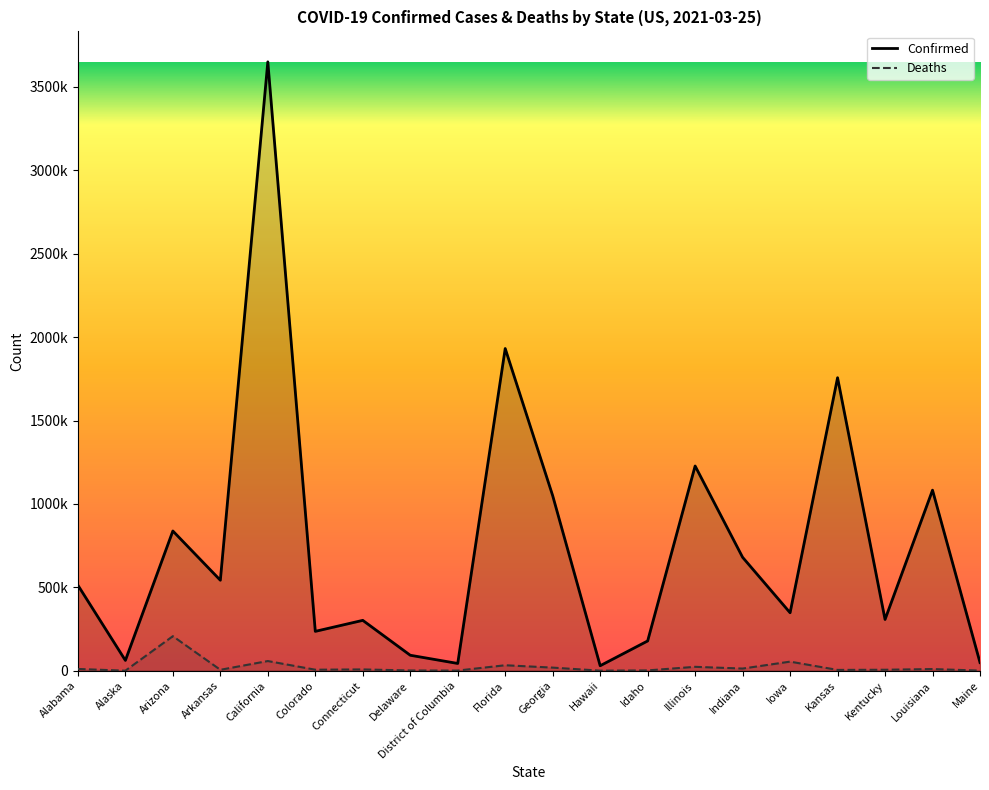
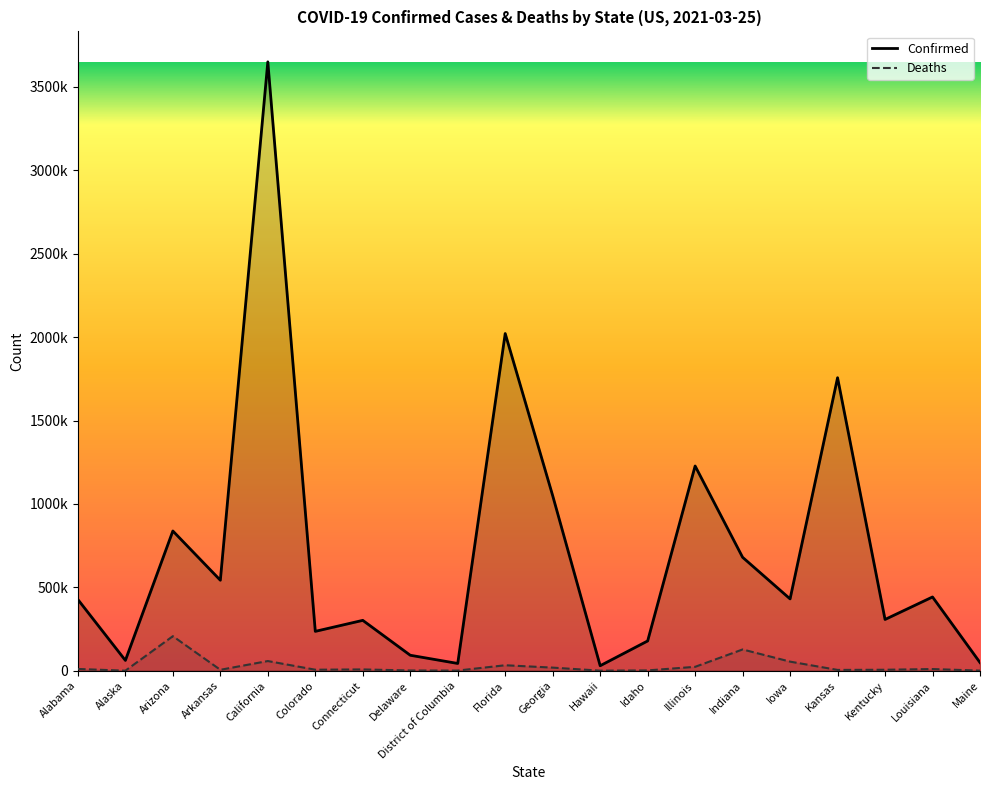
Confirmed, Alabama: 510000 -> 430000
Confirmed, Florida: 1930000 -> 2020000
Deaths, Indiana: 10000 -> 130000
Confirmed, Iowa: 350000 -> 430000
Confirmed, Louisiana: 1080000 -> 440000
